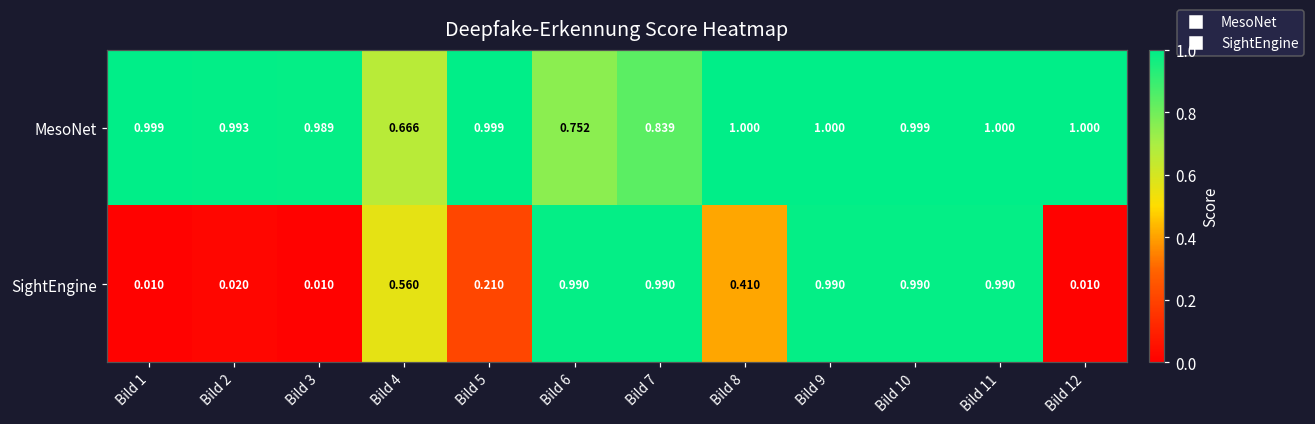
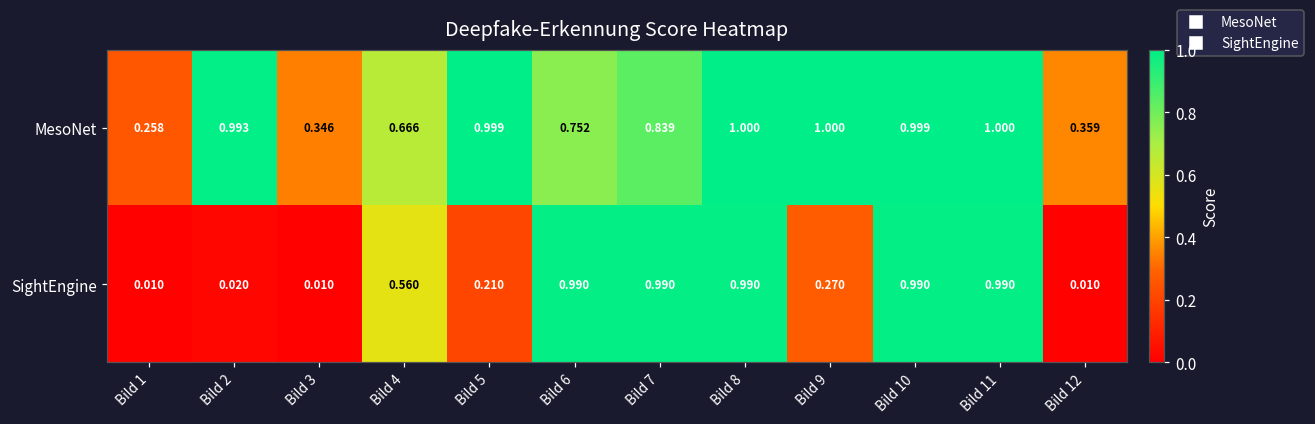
MesoNet, Bild 1: 0.999 -> 0.258
MesoNet, Bild 3: 0.989 -> 0.346
MesoNet, Bild 12: 1.000 -> 0.359
SightEngine, Bild 8: 0.410 -> 0.990
SightEngine, Bild 9: 0.990 -> 0.270
